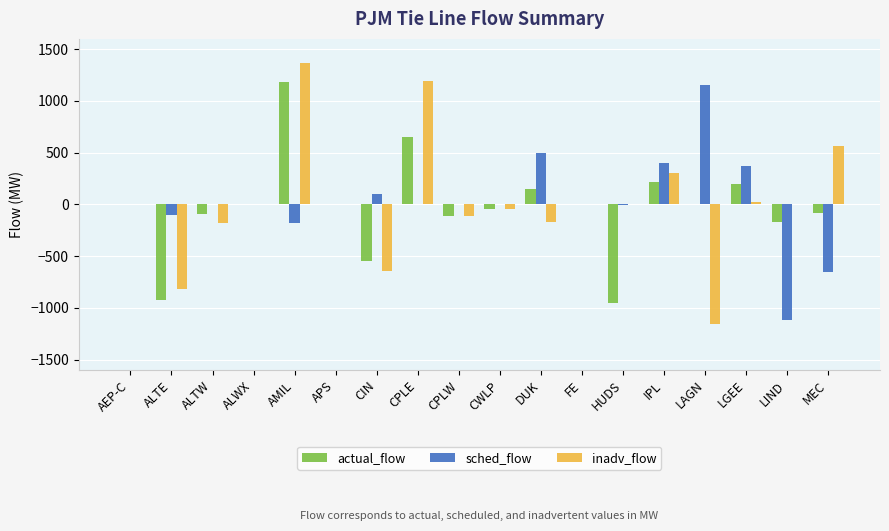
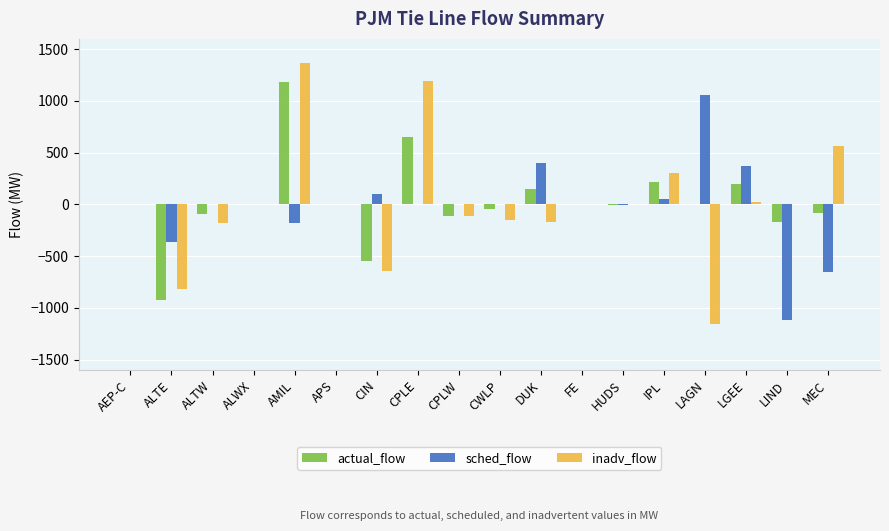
sched_flow, ALTE: -100 -> -360
inadv_flow, CWLP: -40 -> -150
sched_flow, DUK: 490 -> 400
actual_flow, HUDS: -960 -> 0
sched_flow, IPL: 400 -> 50
sched_flow, LAGN: 1160 -> 1060
